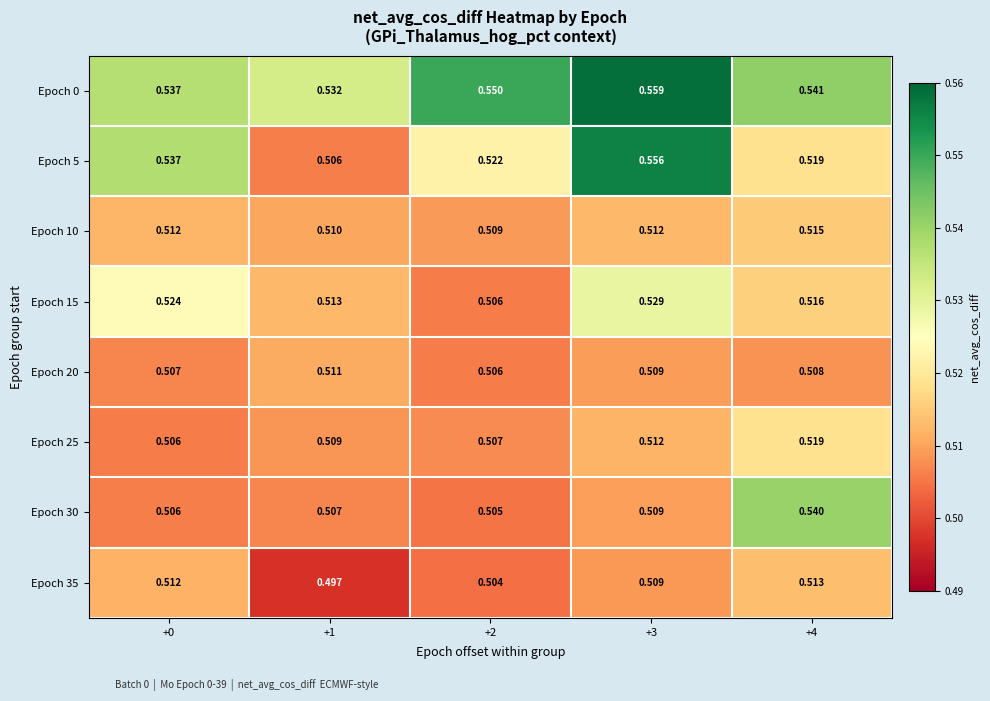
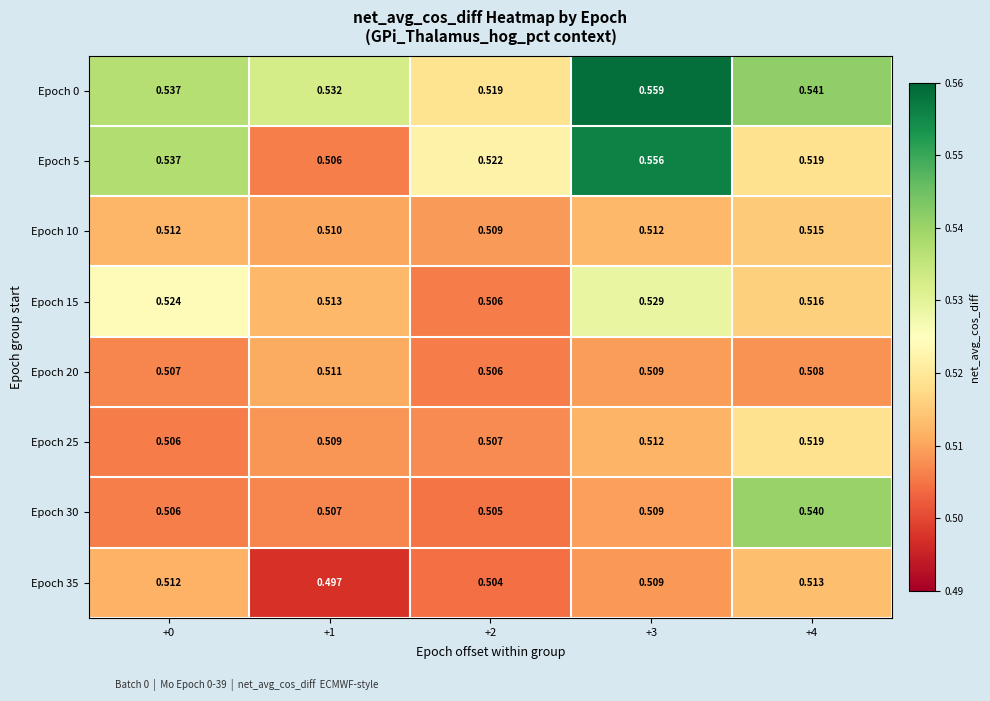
Epoch 0, +2: 0.550 -> 0.519
